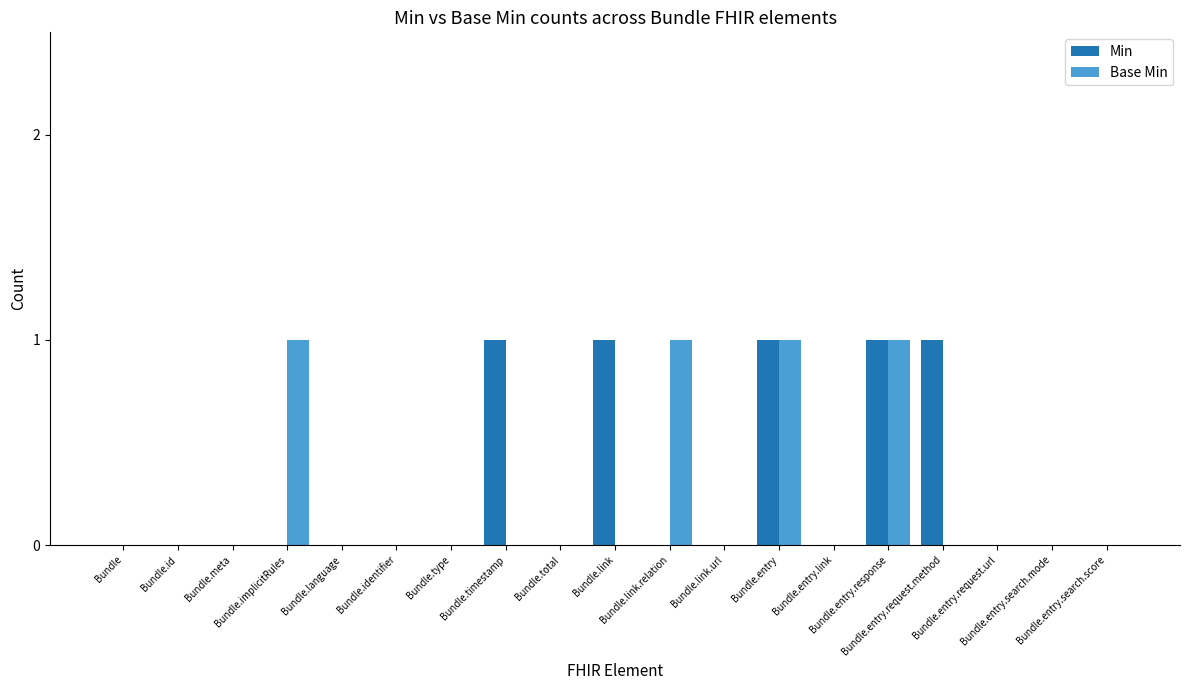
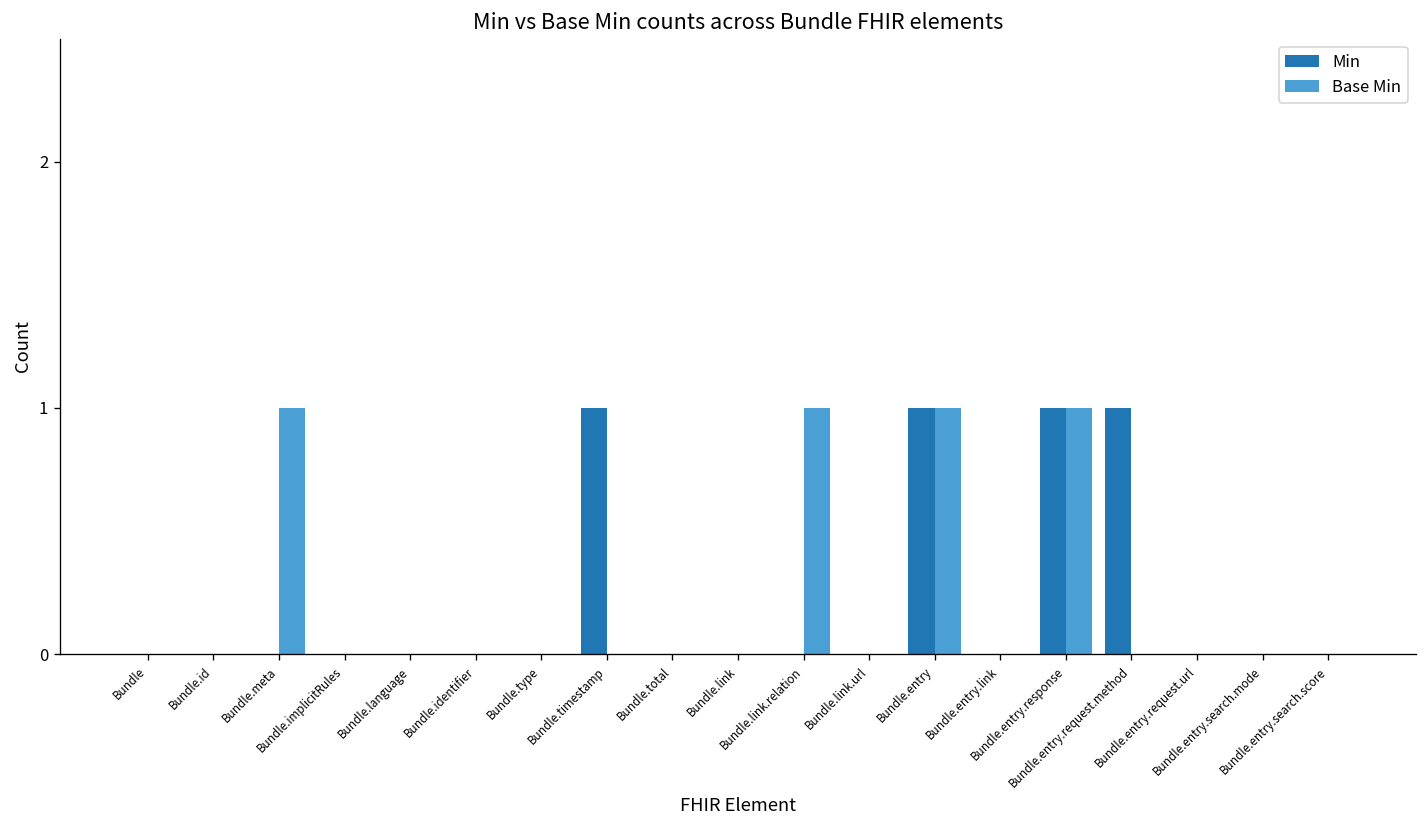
Base Min, Bundle.meta: 0 -> 1
Base Min, Bundle.implicitRules: 1 -> 0
Min, Bundle.link: 1 -> 0
